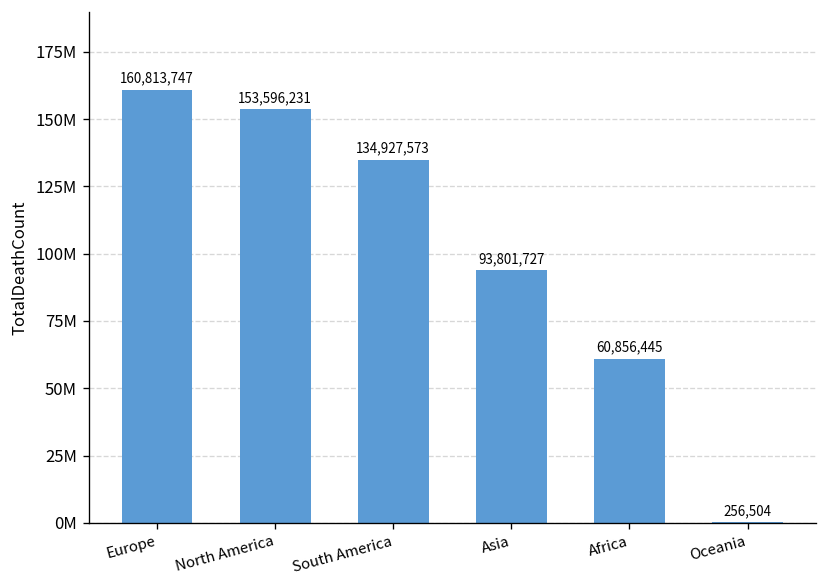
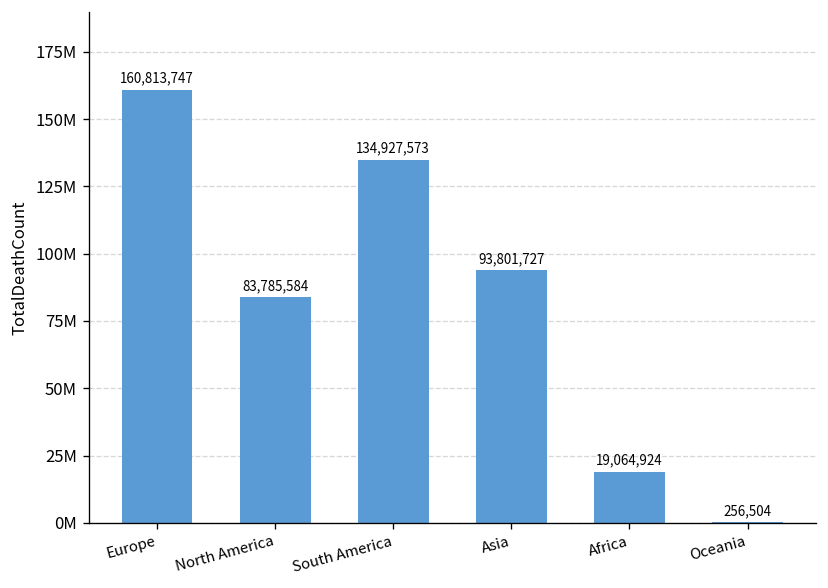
North America: 153,596,231 -> 83,785,584
Africa: 60,856,445 -> 19,064,924
